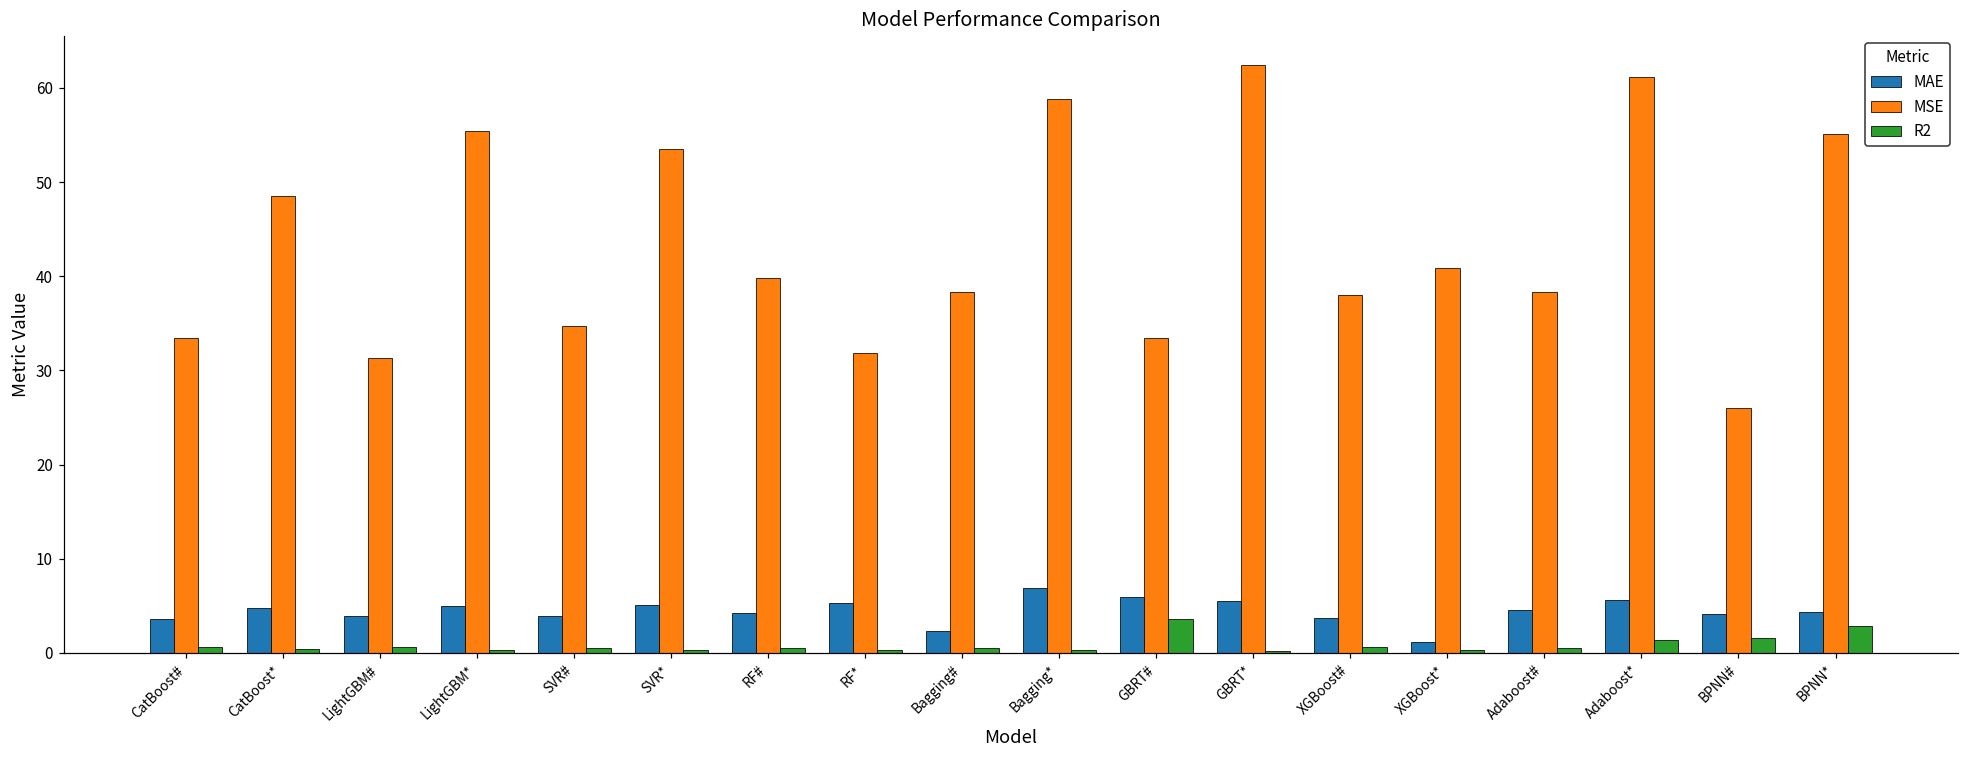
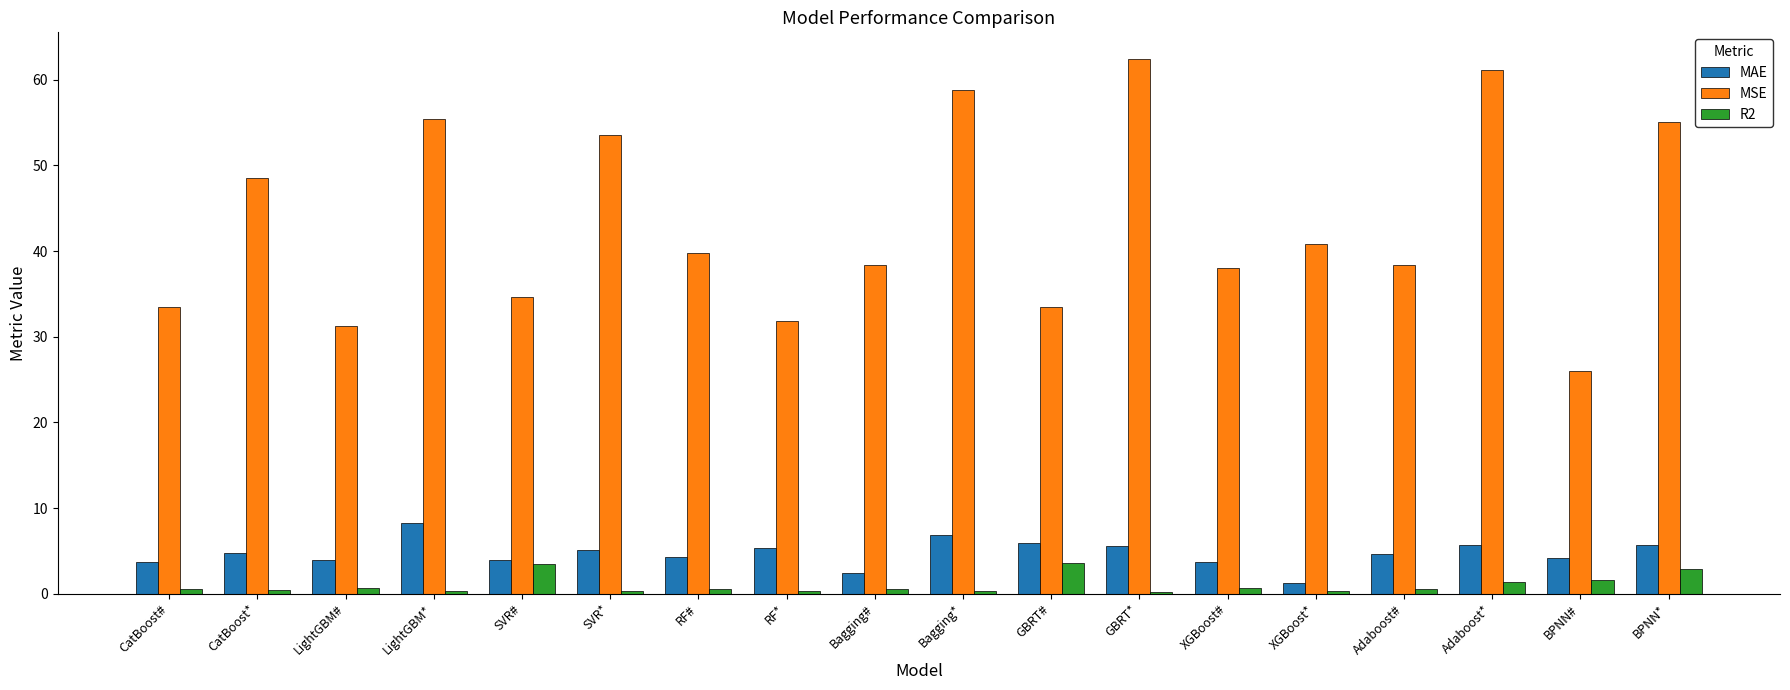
MAE, LightGBM*: 5 -> 8
R2, SVR#: 1 -> 4
MAE, BPNN*: 4 -> 6
